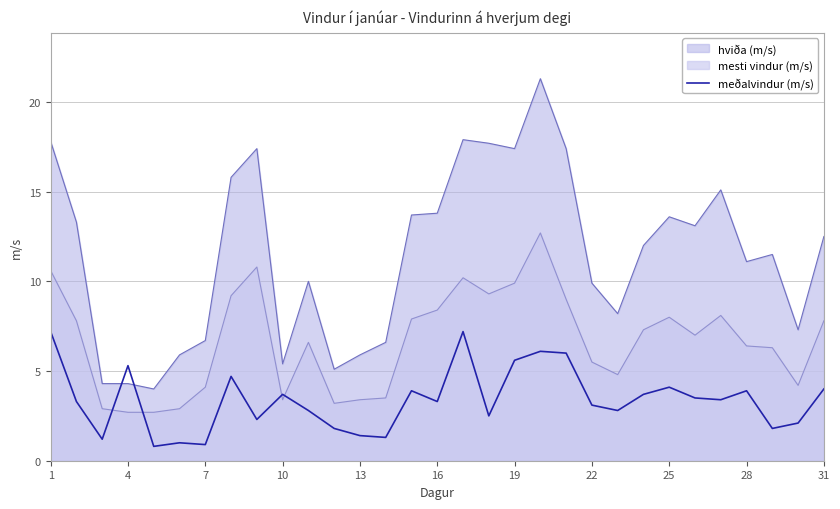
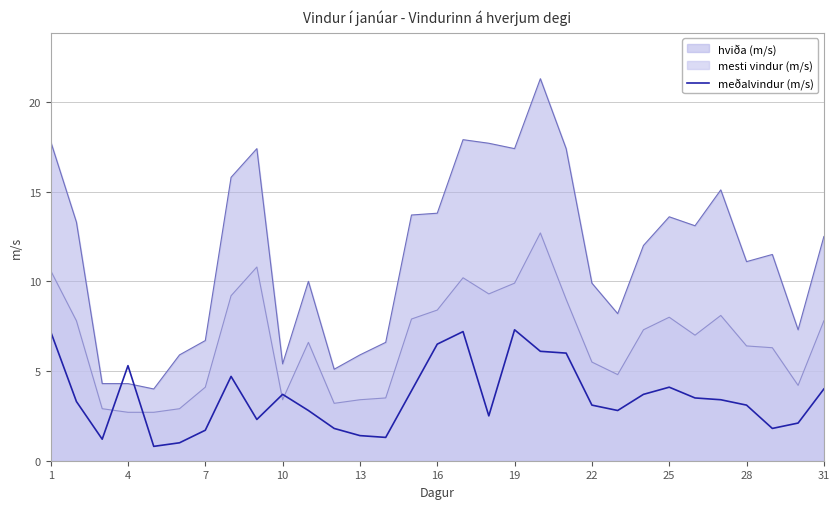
meðalvindur (m/s), 7: 0.9 -> 1.7
meðalvindur (m/s), 16: 3.3 -> 6.5
meðalvindur (m/s), 19: 5.6 -> 7.3
meðalvindur (m/s), 28: 3.9 -> 3.1
